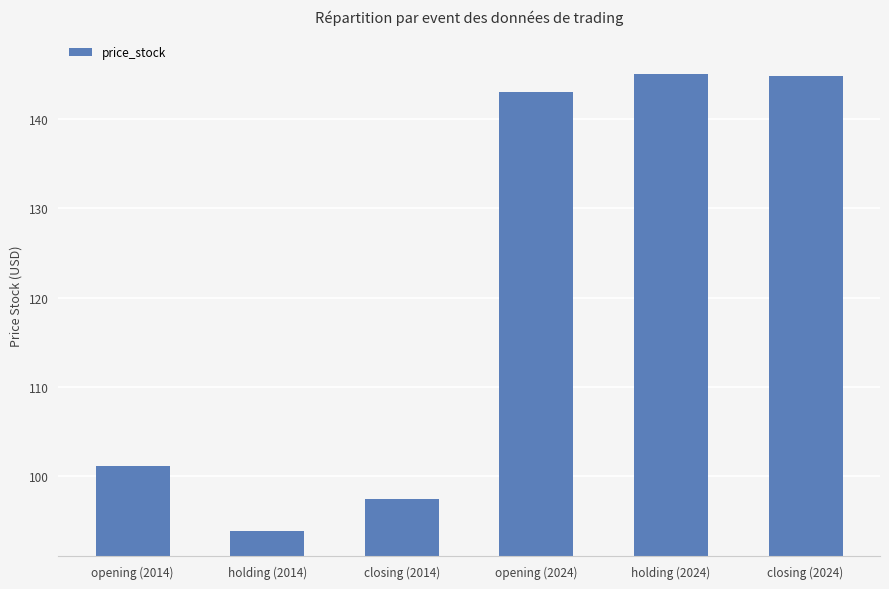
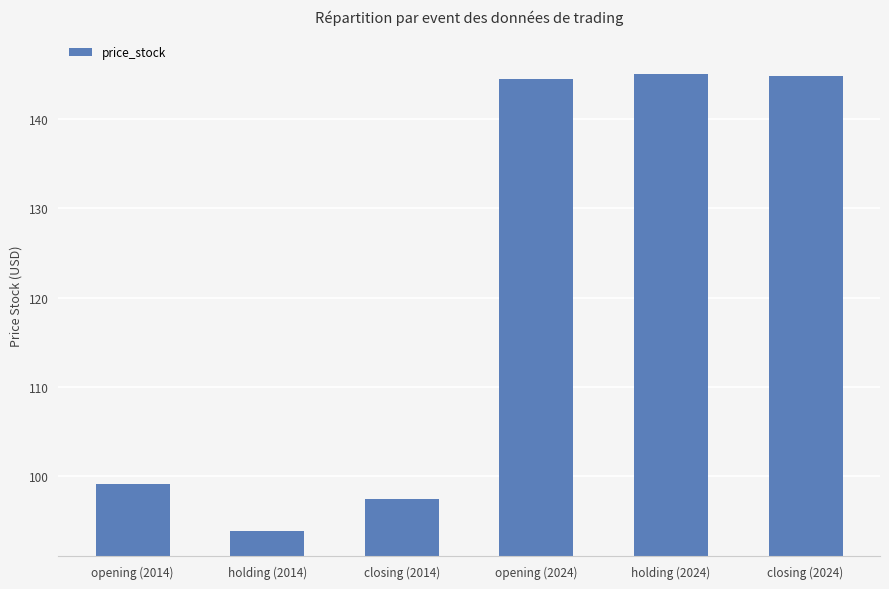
opening (2014): 101 -> 99
opening (2024): 143 -> 144
